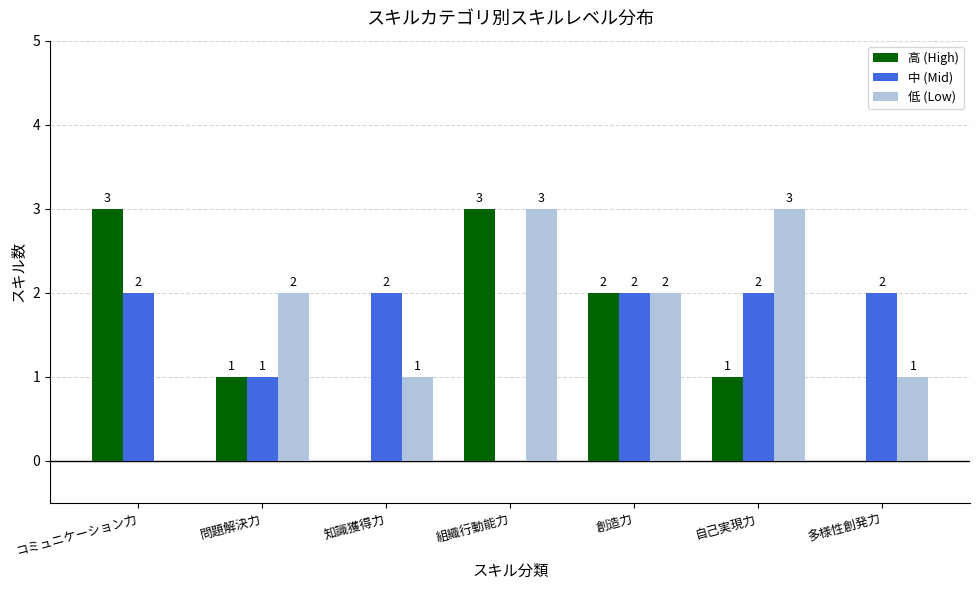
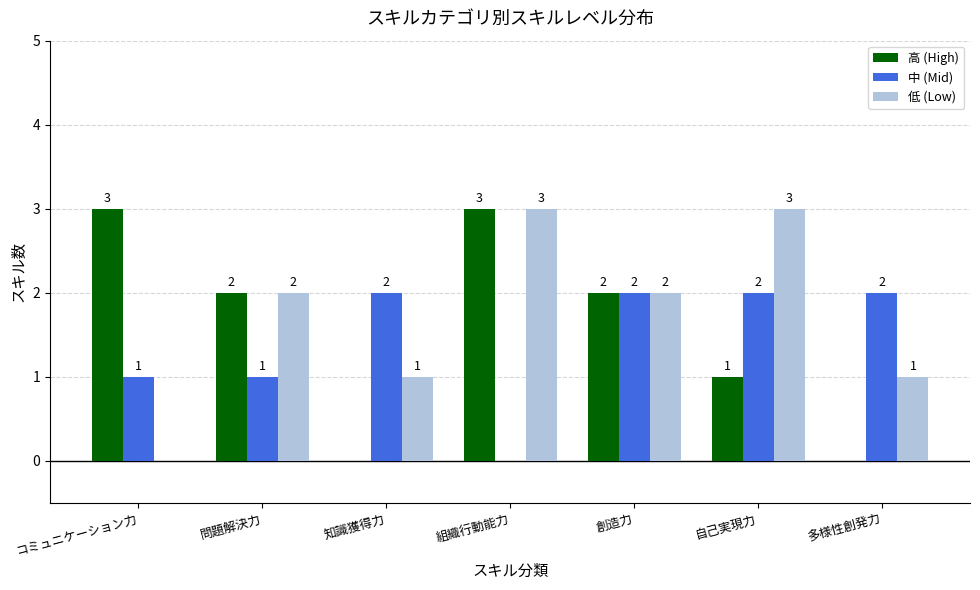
中 (Mid), コミュニケーション力: 2 -> 1
高 (High), 問題解決力: 1 -> 2
